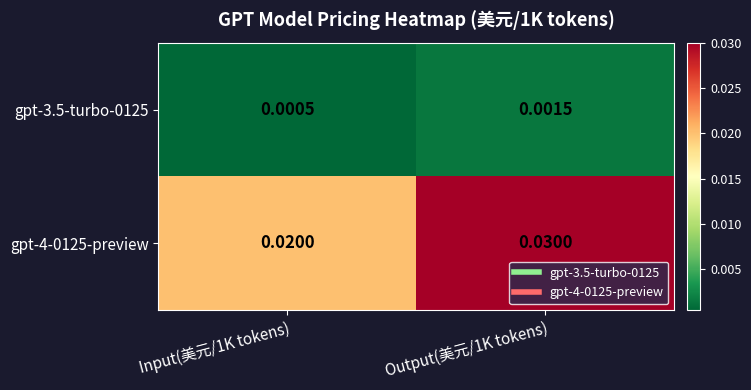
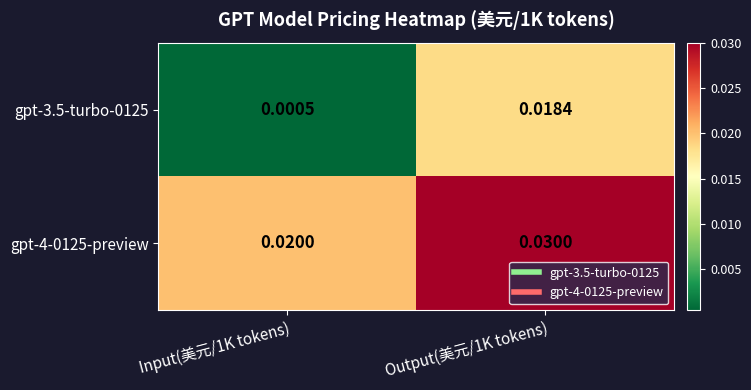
gpt-3.5-turbo-0125, Output(美元/1K tokens): 0.0015 -> 0.0184
